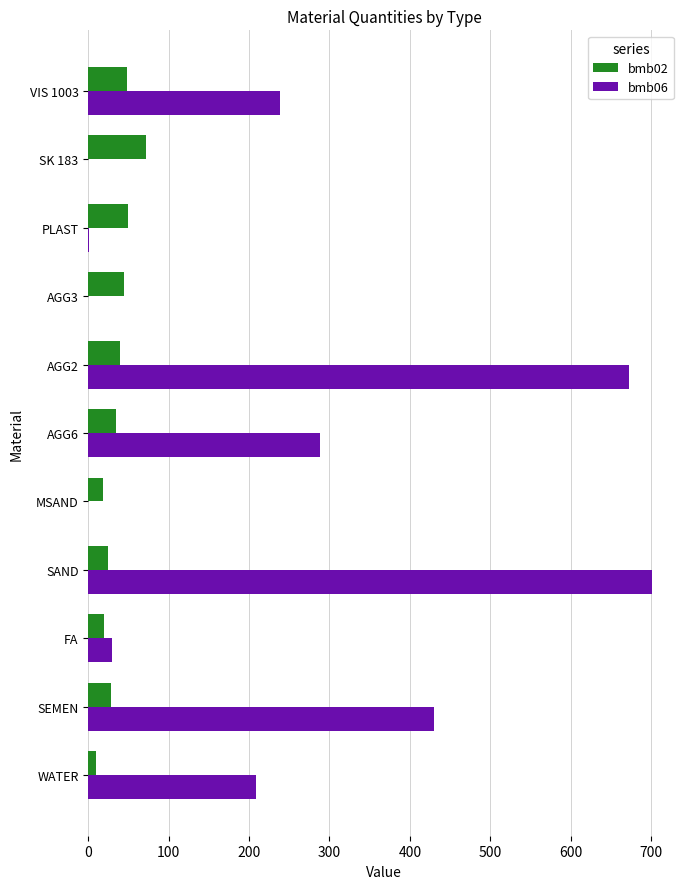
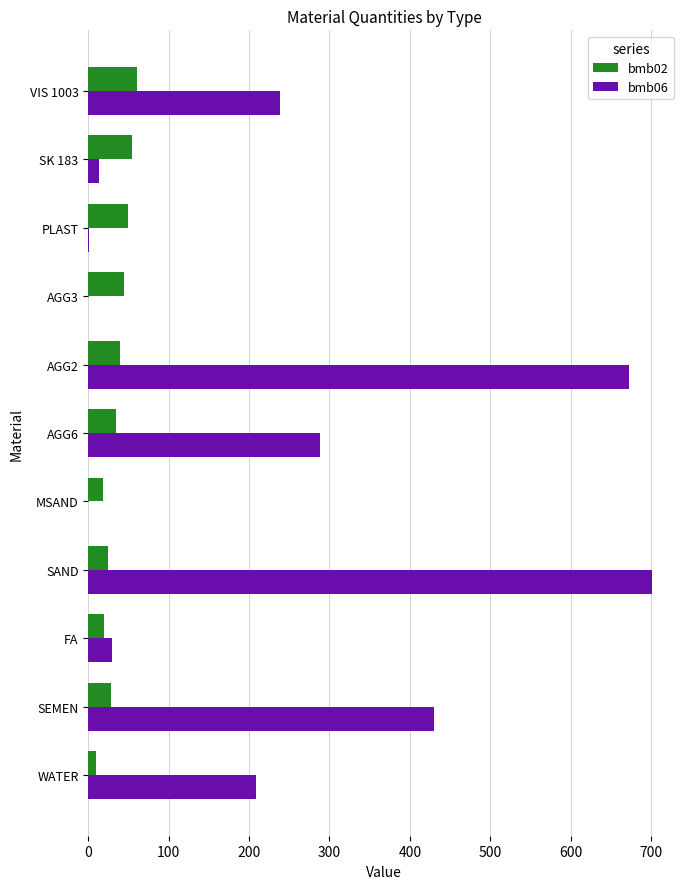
bmb02, VIS 1003: 50 -> 60
bmb02, SK 183: 70 -> 60
bmb06, SK 183: 0 -> 10
